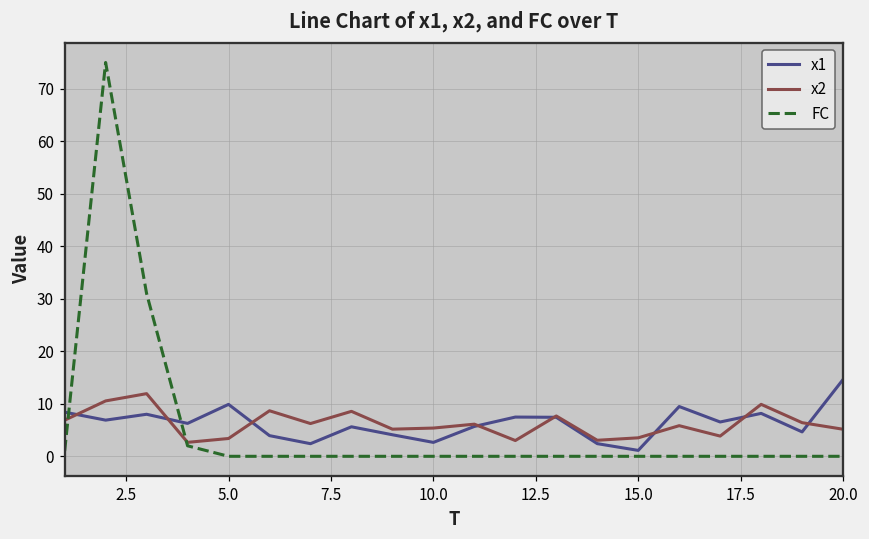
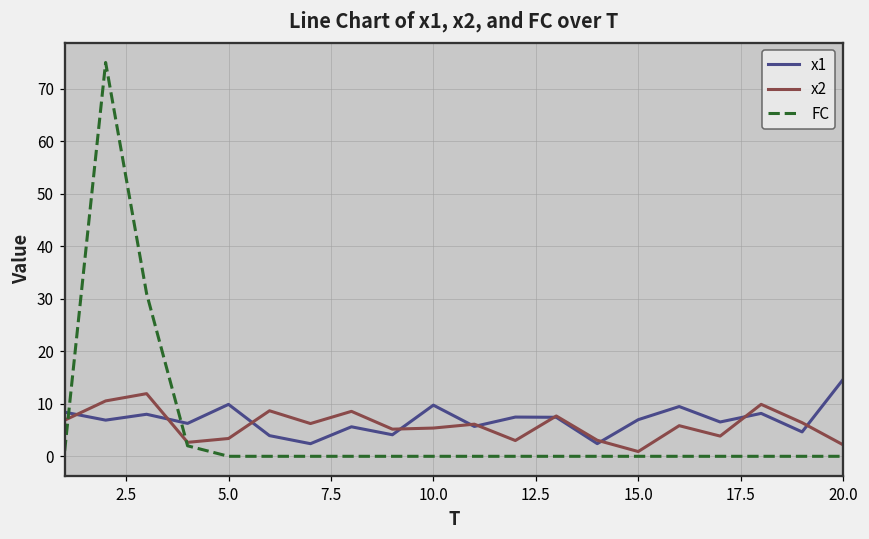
x1, 10.0: 3 -> 10
x1, 15.0: 1 -> 7
x2, 15.0: 4 -> 1
x2, 20.0: 5 -> 2
